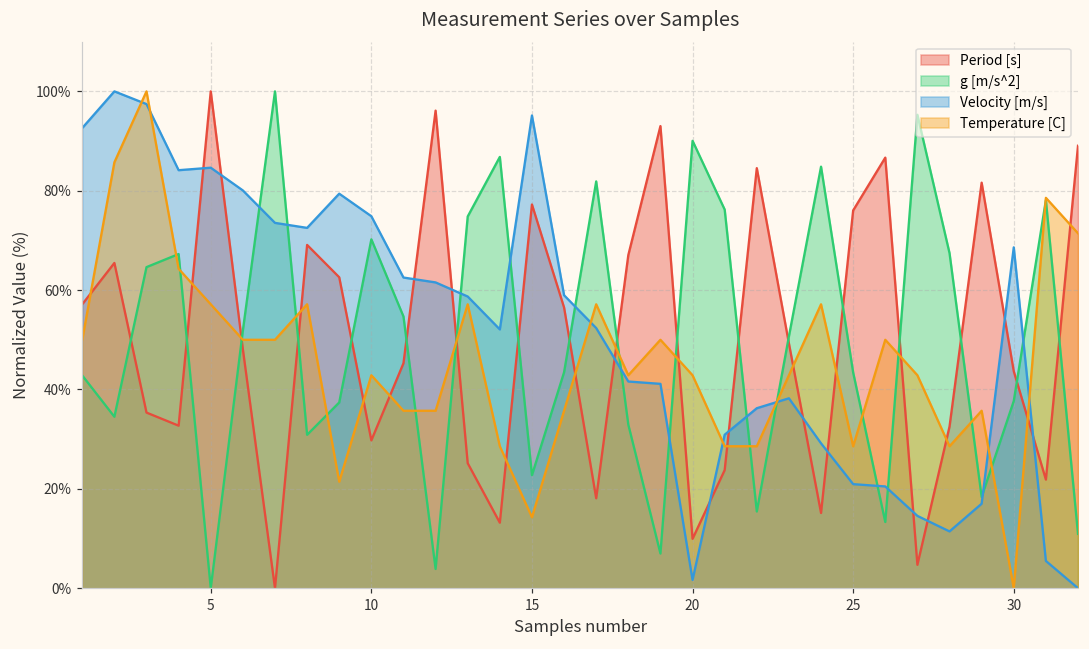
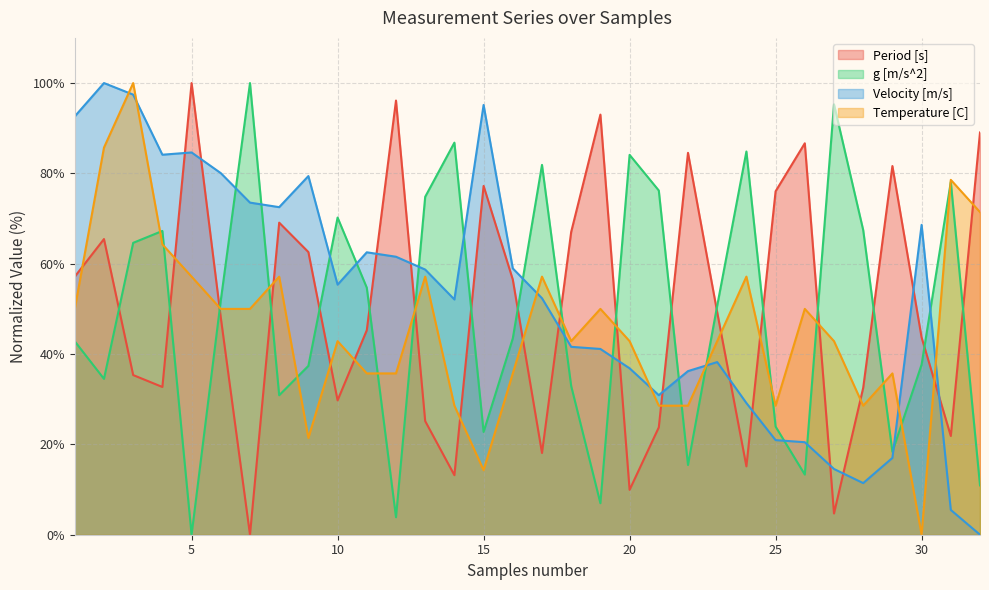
Velocity [m/s], 10: 75% -> 55%
g [m/s^2], 20: 90% -> 84%
Velocity [m/s], 20: 2% -> 37%
g [m/s^2], 25: 43% -> 24%
